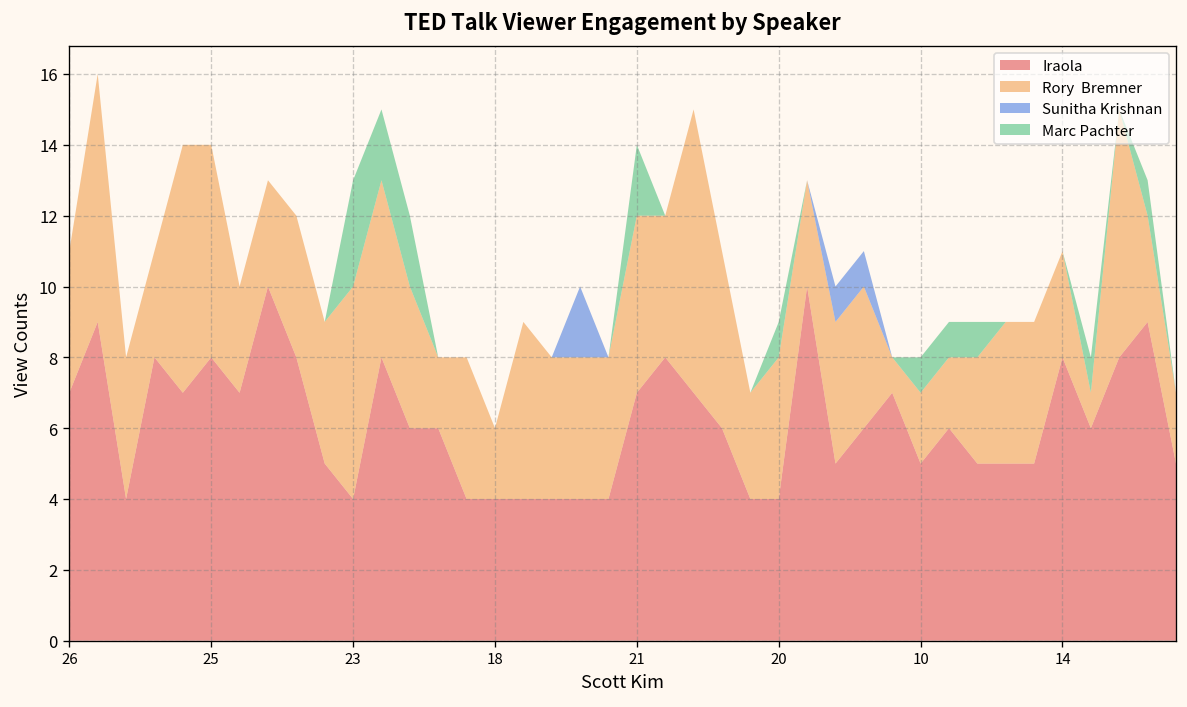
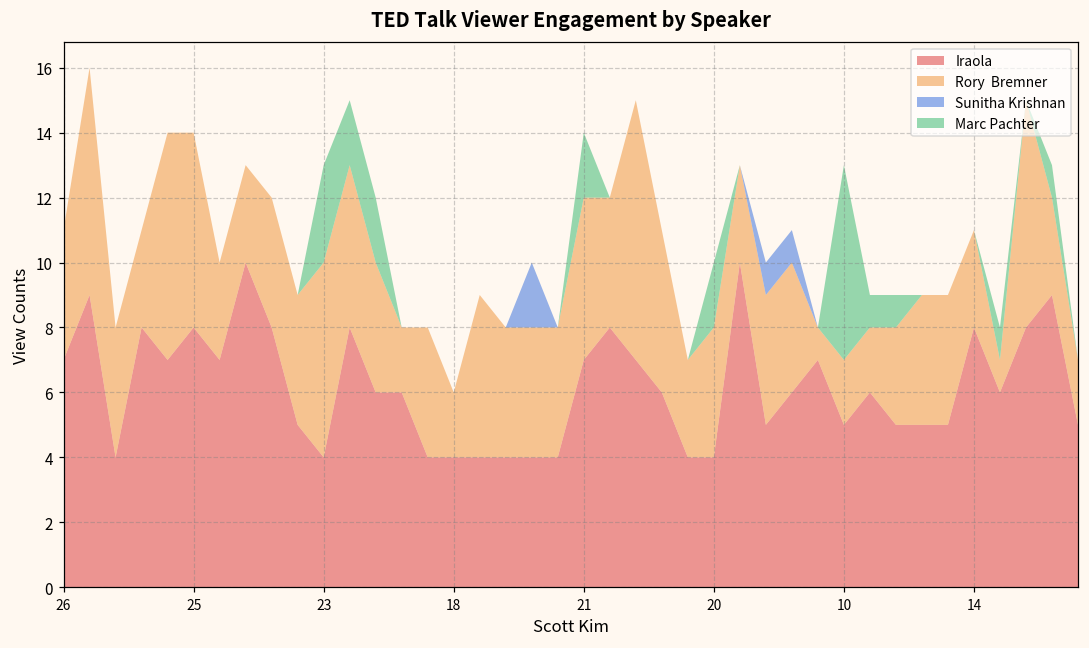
Marc Pachter, 20: 1 -> 2
Marc Pachter, 10: 1 -> 6
